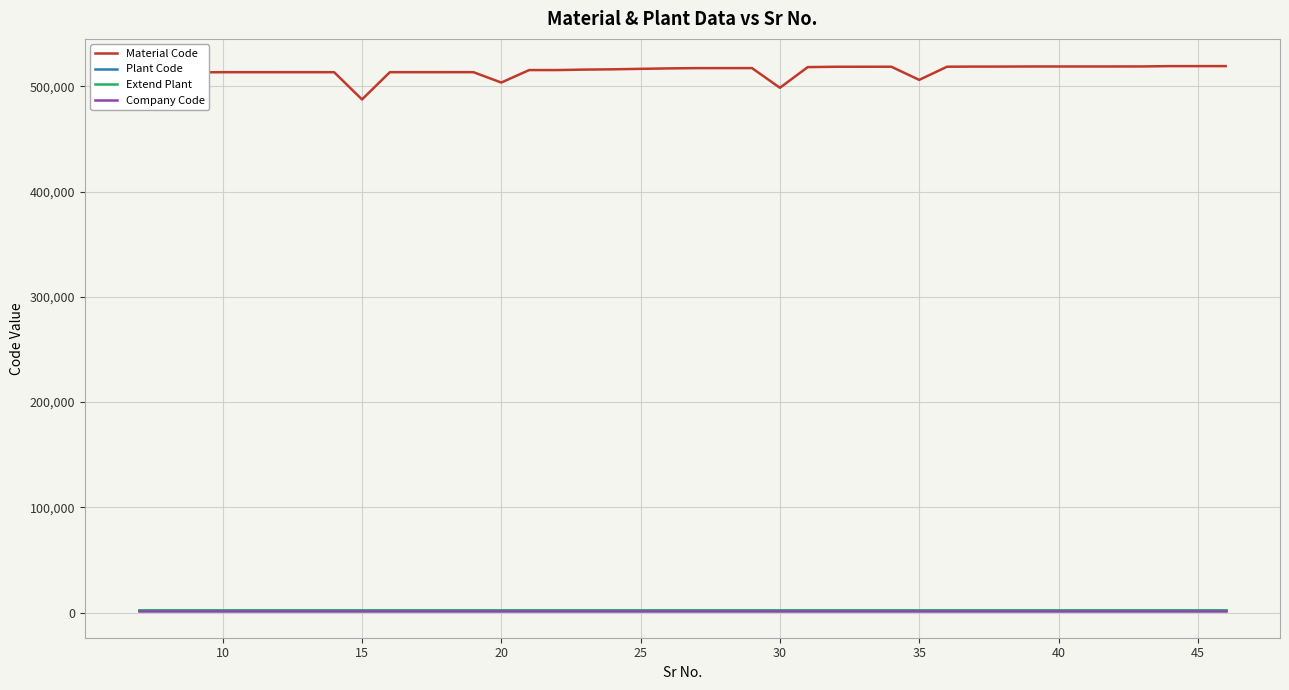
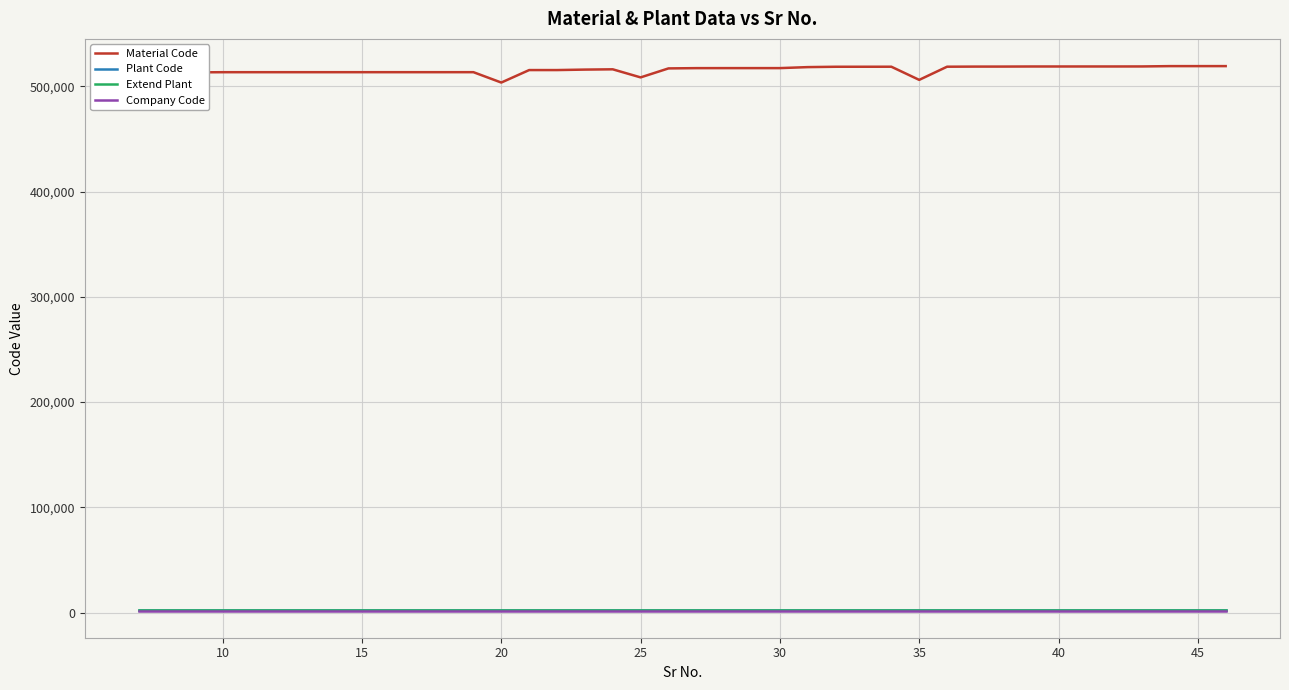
Material Code, 15: 488,000 -> 514,000
Material Code, 25: 517,000 -> 509,000
Material Code, 30: 499,000 -> 517,000
